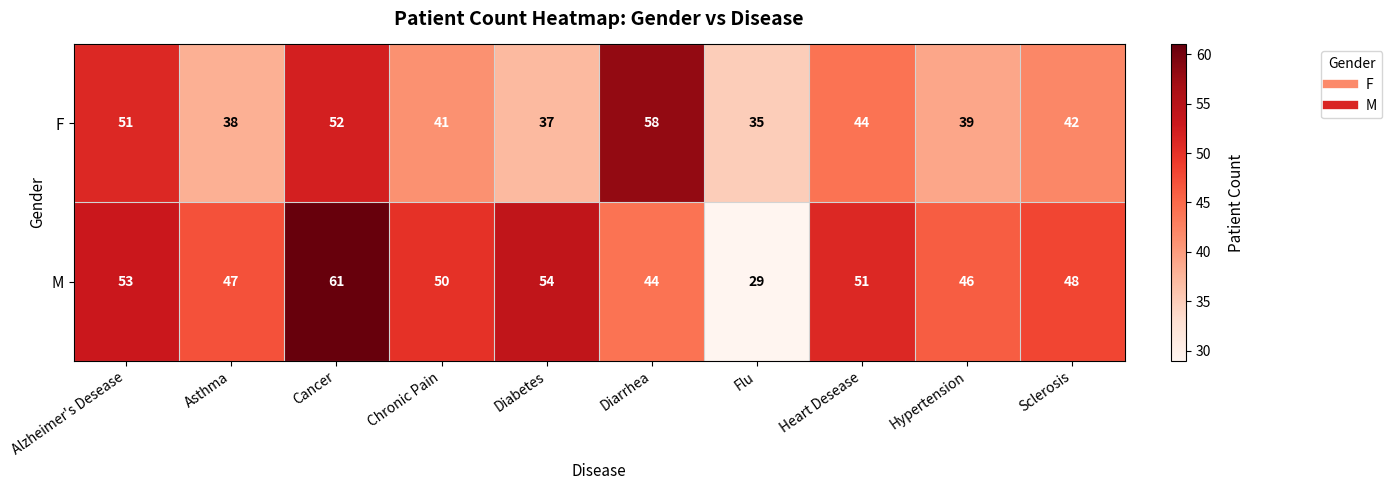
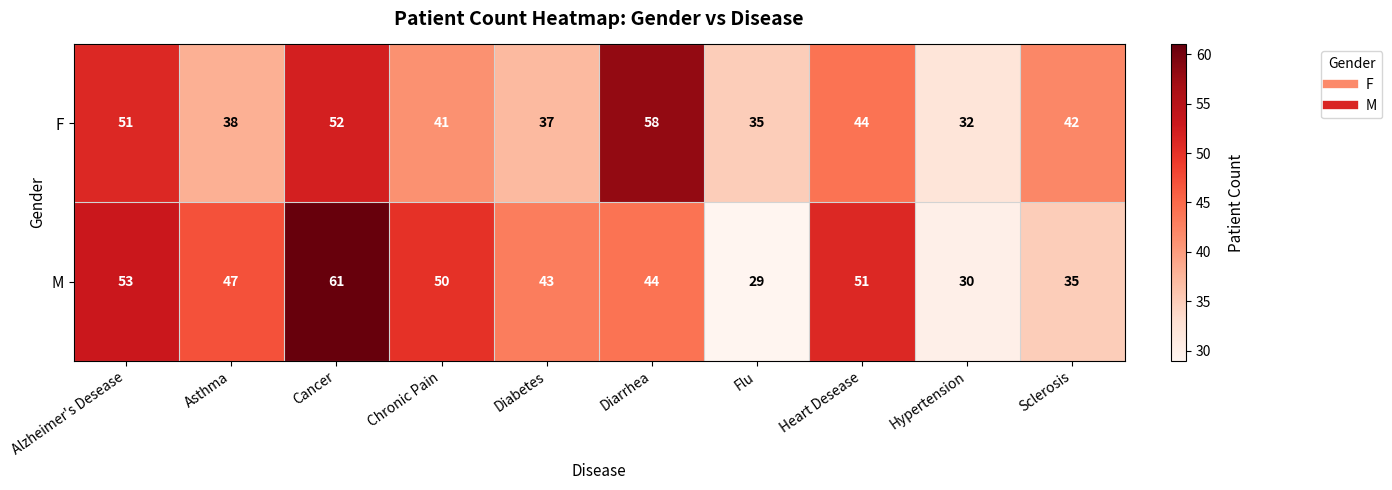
F, Hypertension: 39 -> 32
M, Diabetes: 54 -> 43
M, Hypertension: 46 -> 30
M, Sclerosis: 48 -> 35
